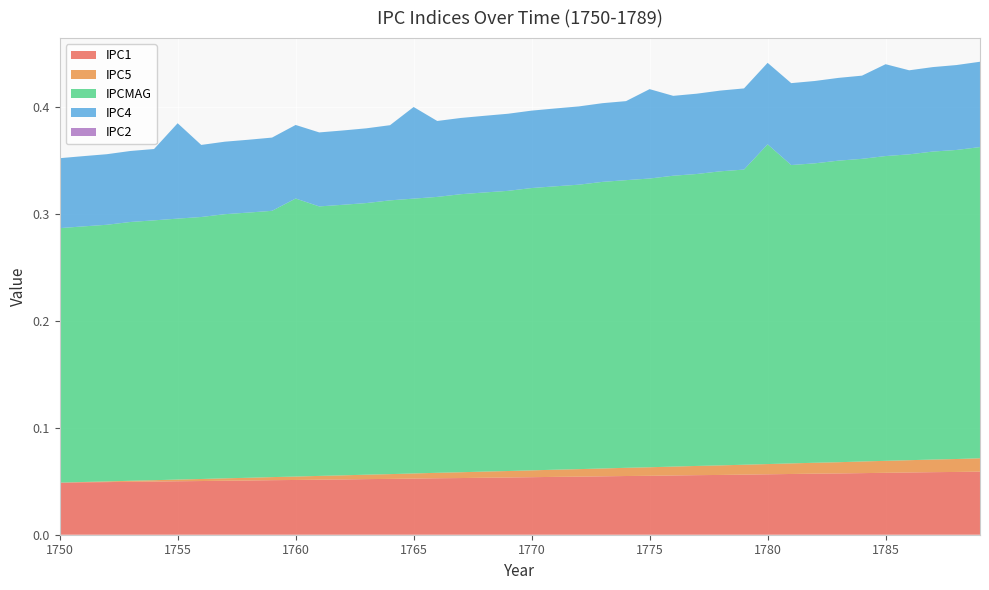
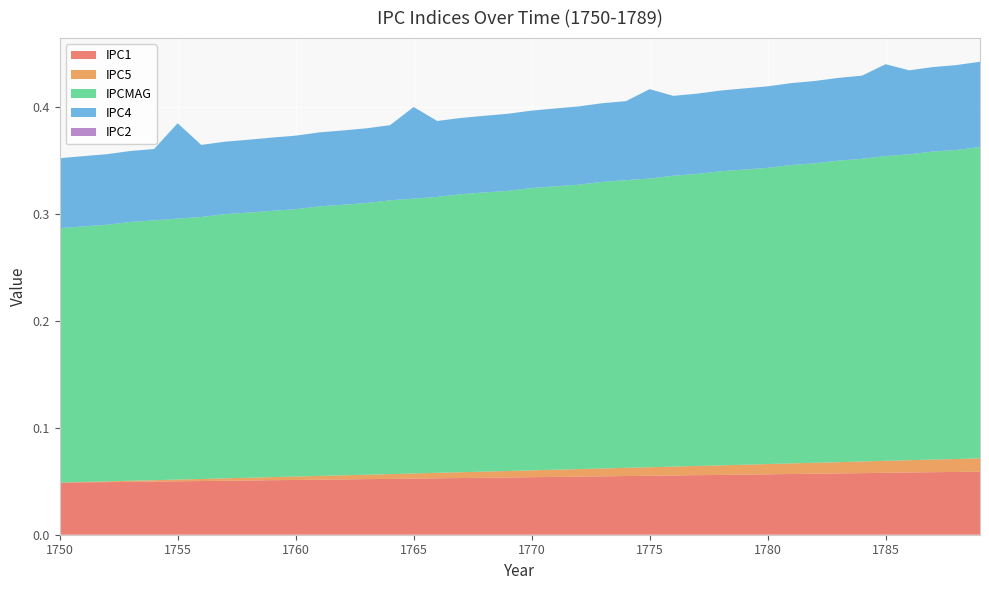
IPCMAG, 1760: 0.26 -> 0.25
IPCMAG, 1780: 0.299 -> 0.277
